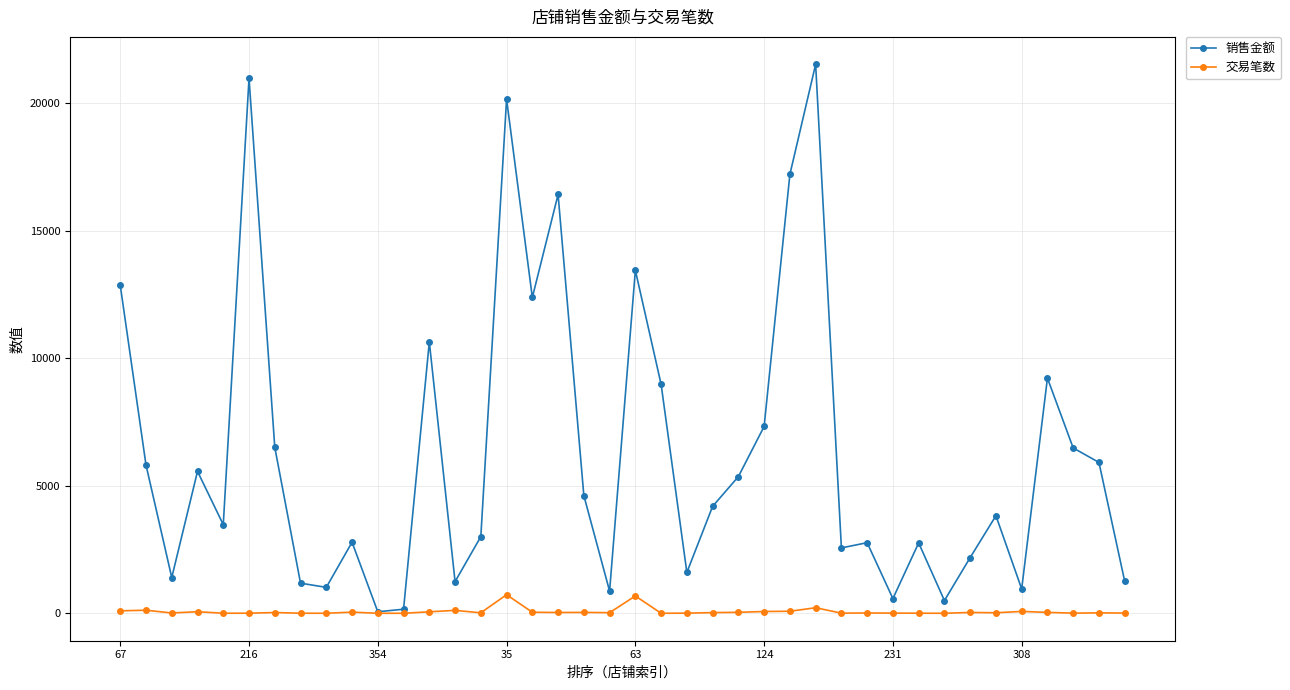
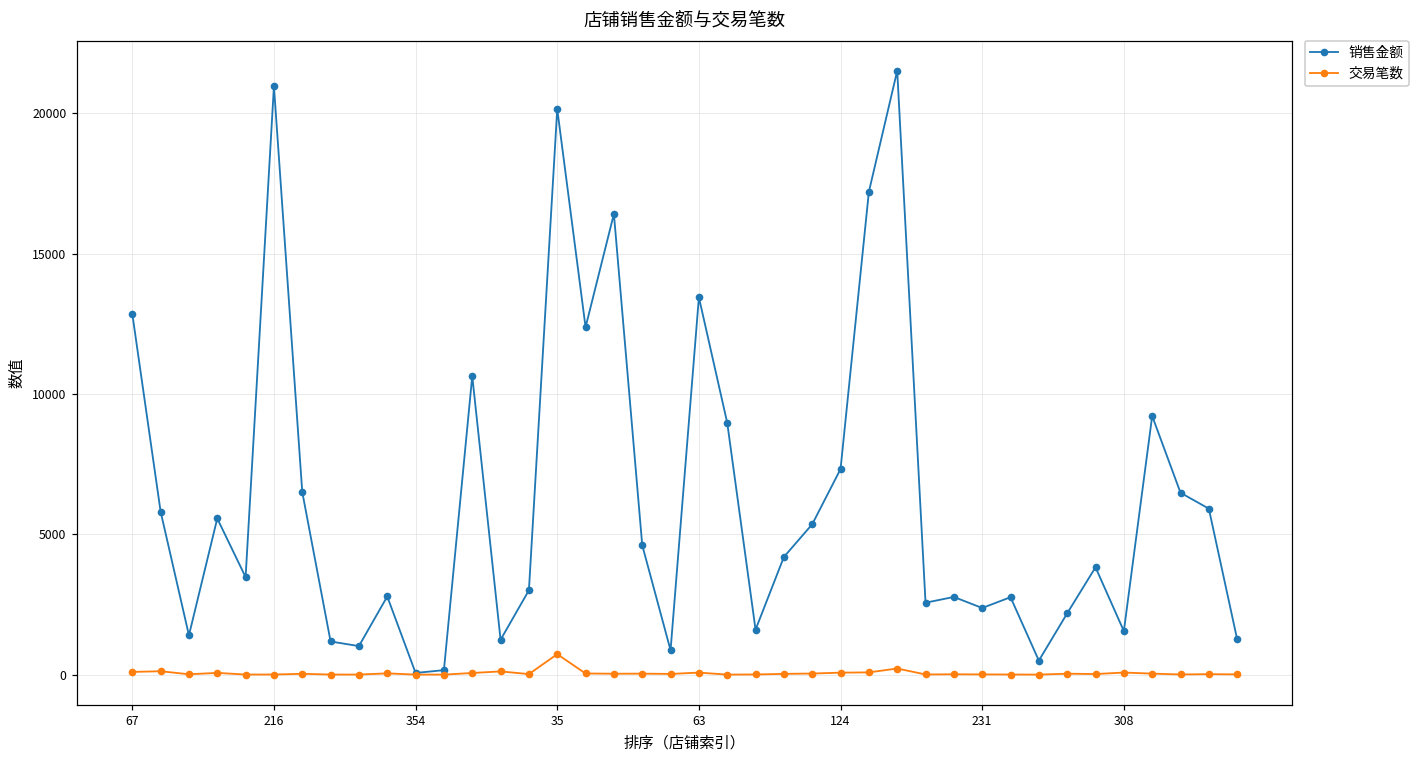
交易笔数, 63: 700 -> 100
销售金额, 231: 600 -> 2400
销售金额, 308: 1000 -> 1600
